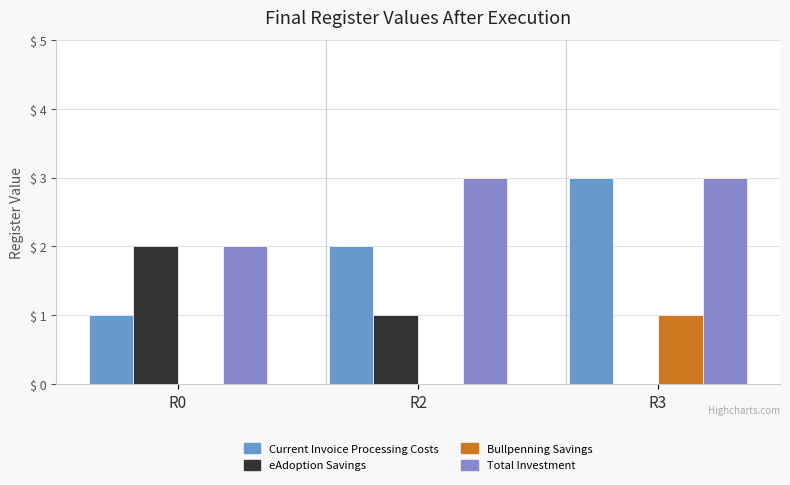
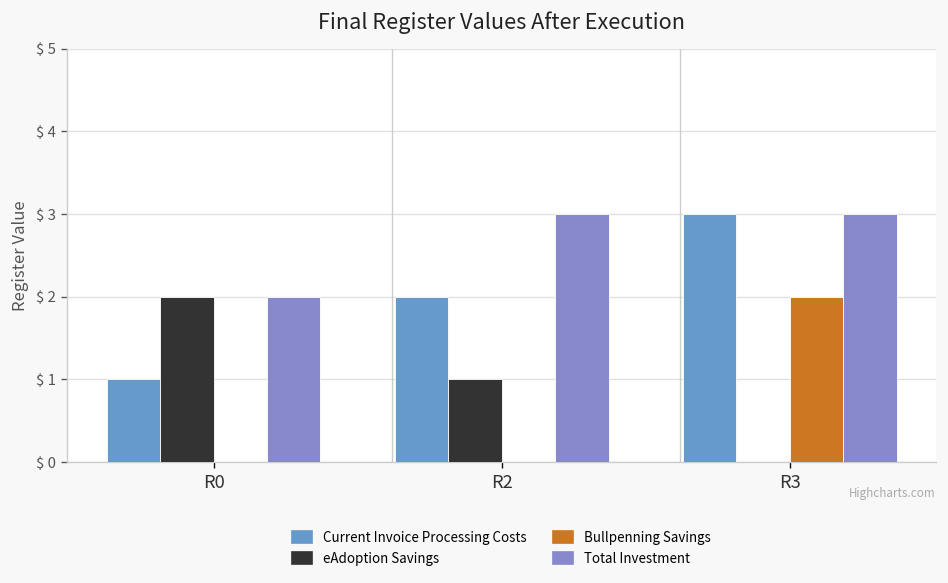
Bullpenning Savings, R3: $ 1 -> $ 2
